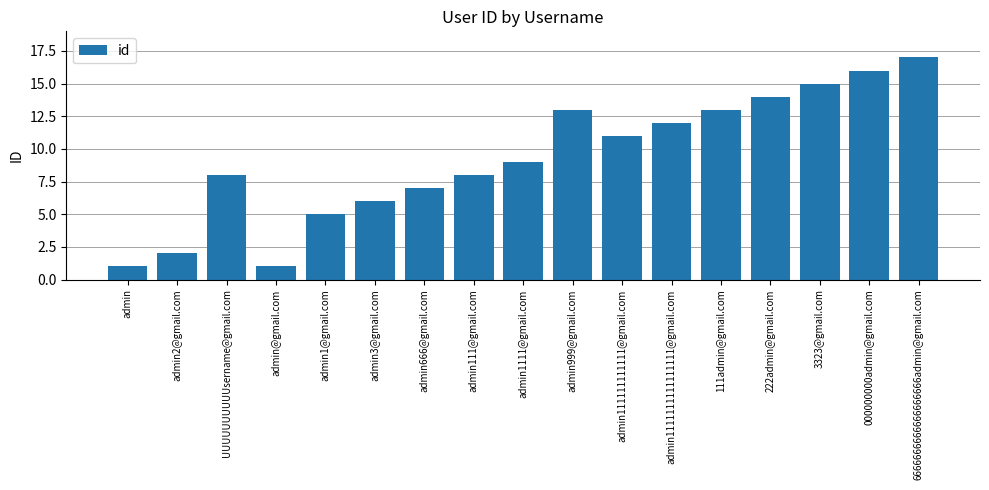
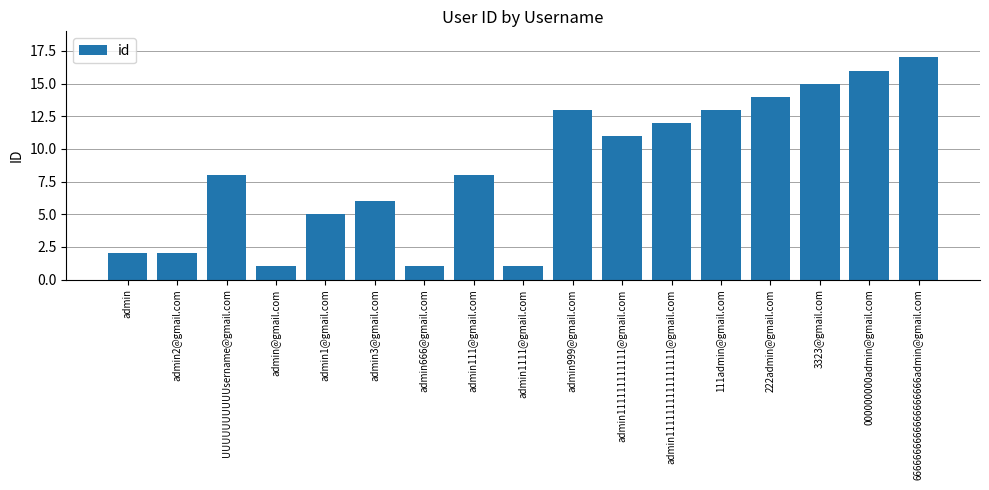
admin: 1 -> 2
admin666@gmail.com: 7 -> 1
admin1111@gmail.com: 9 -> 1
